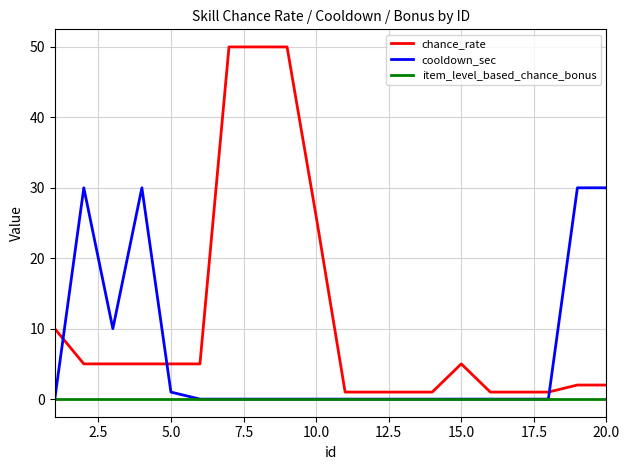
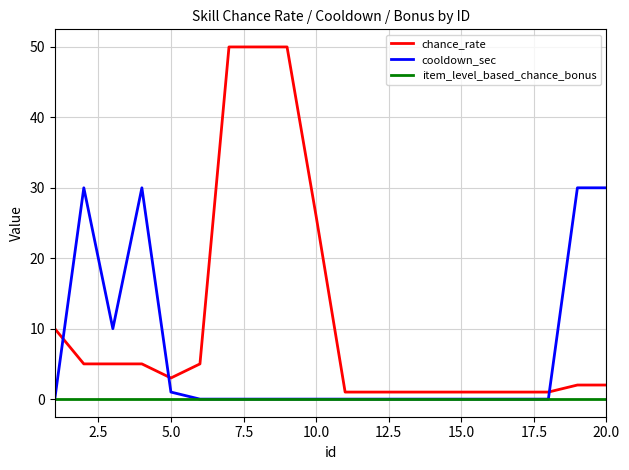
chance_rate, 5.0: 5 -> 3
chance_rate, 15.0: 5 -> 1
